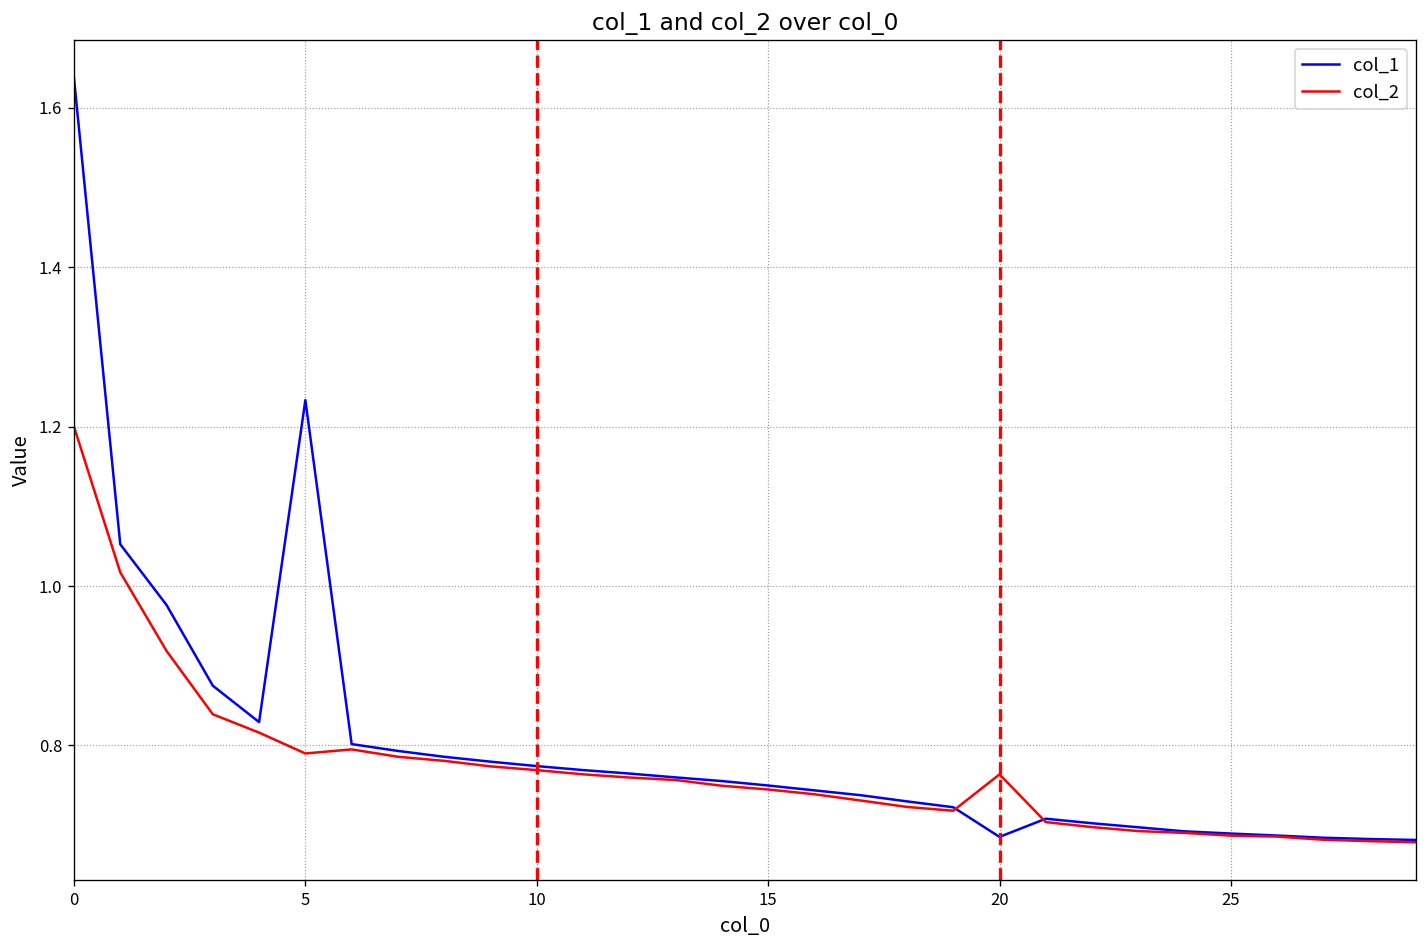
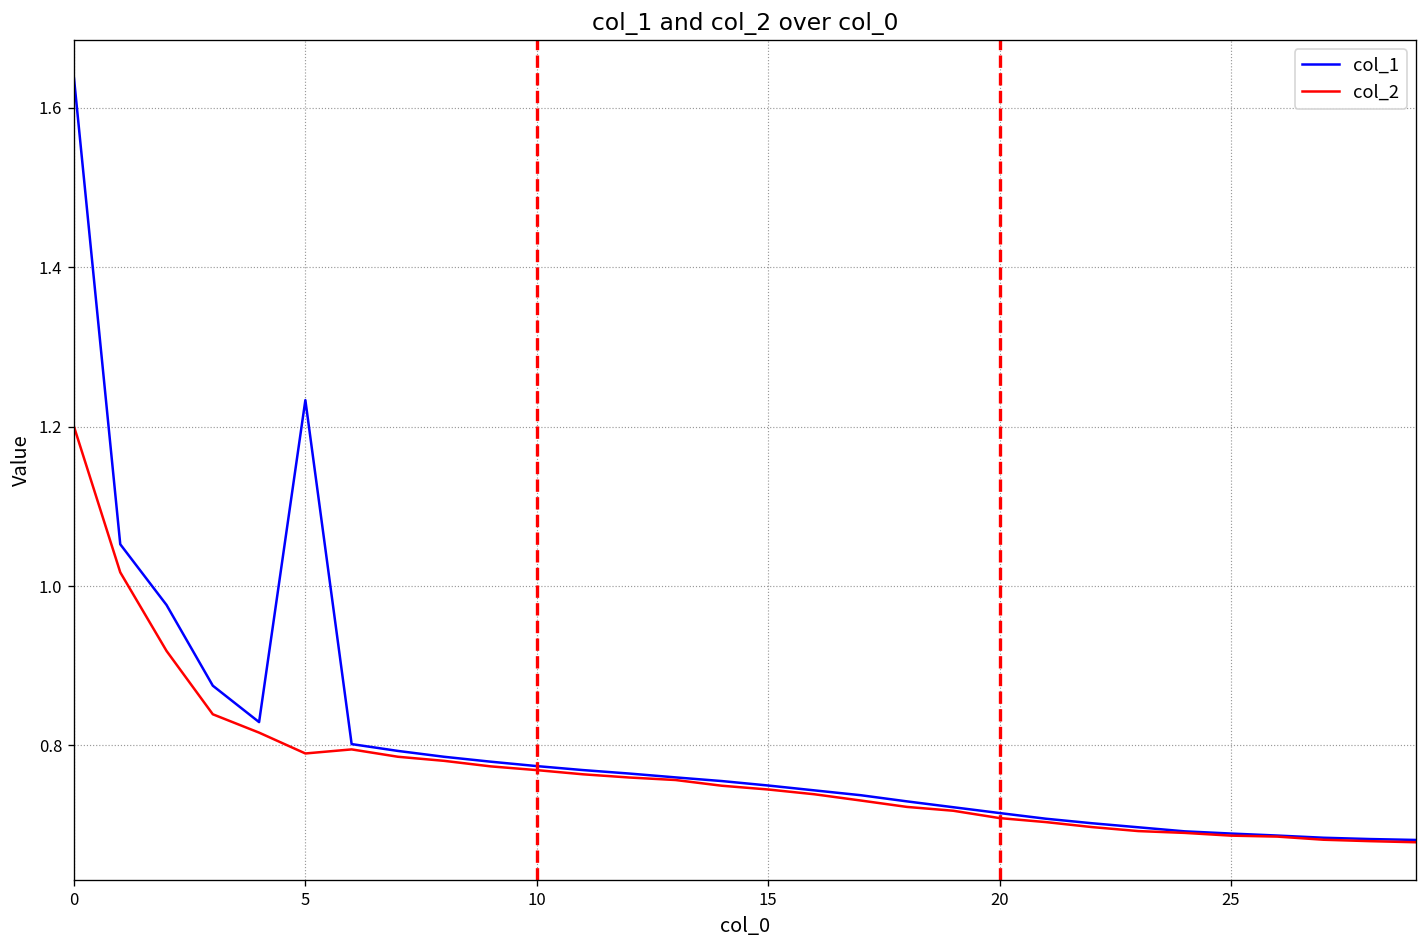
col_1, 20: 0.69 -> 0.72
col_2, 20: 0.76 -> 0.71
